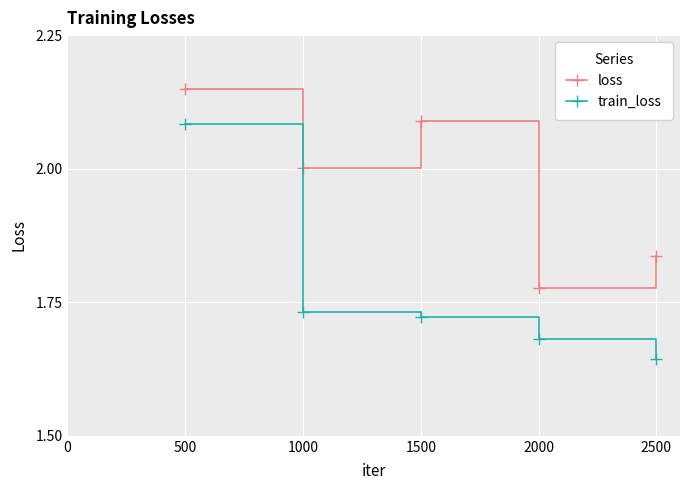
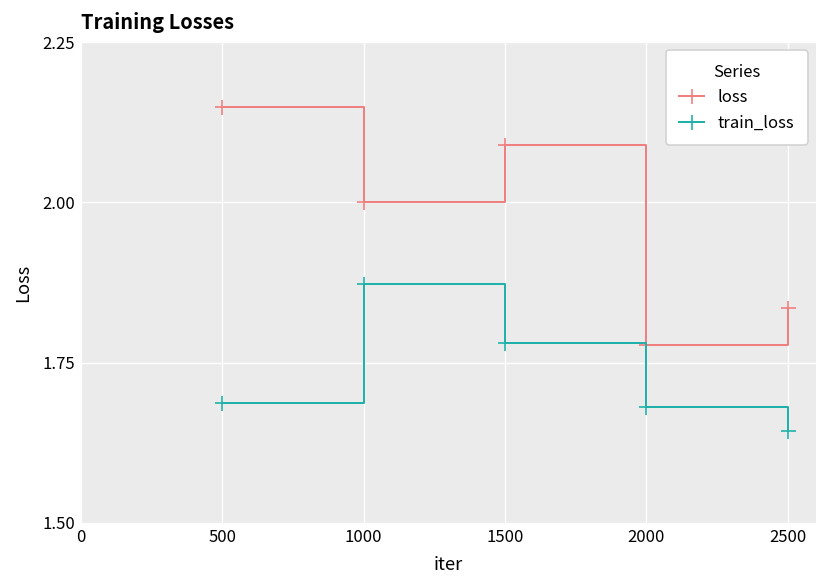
train_loss, 500: 2.08 -> 1.69
train_loss, 1000: 1.73 -> 1.87
train_loss, 1500: 1.72 -> 1.78
